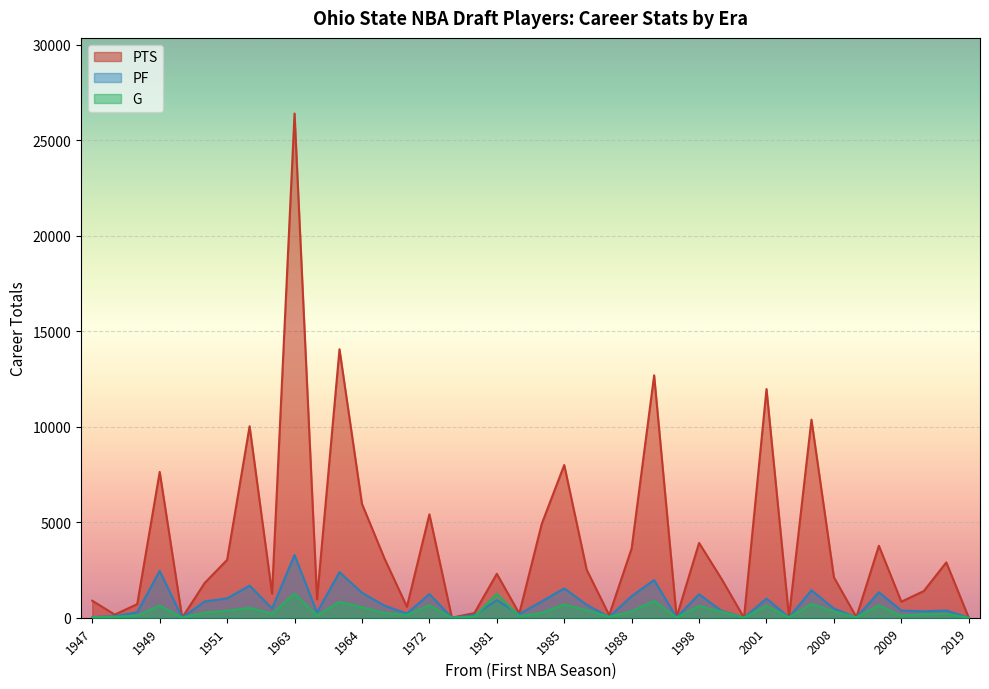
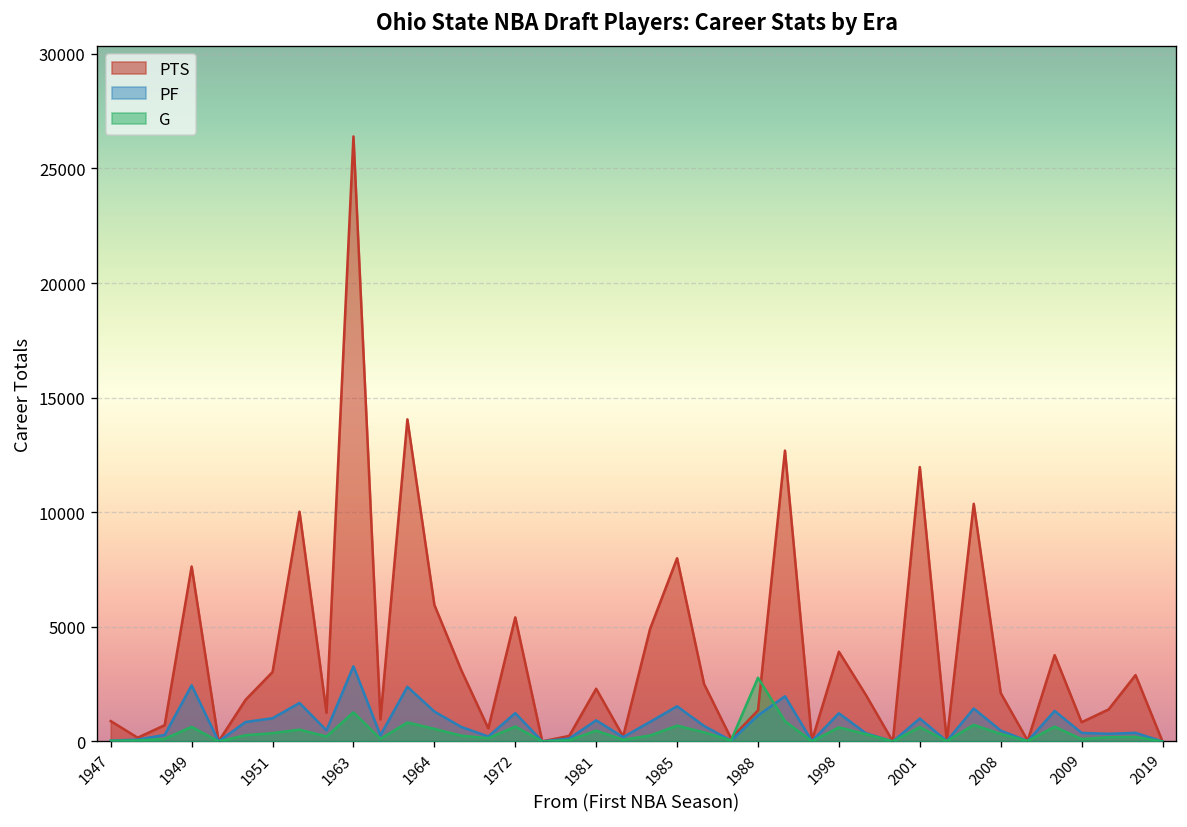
G, 1981: 1300 -> 500
PTS, 1988: 3600 -> 1400
G, 1988: 300 -> 2800
